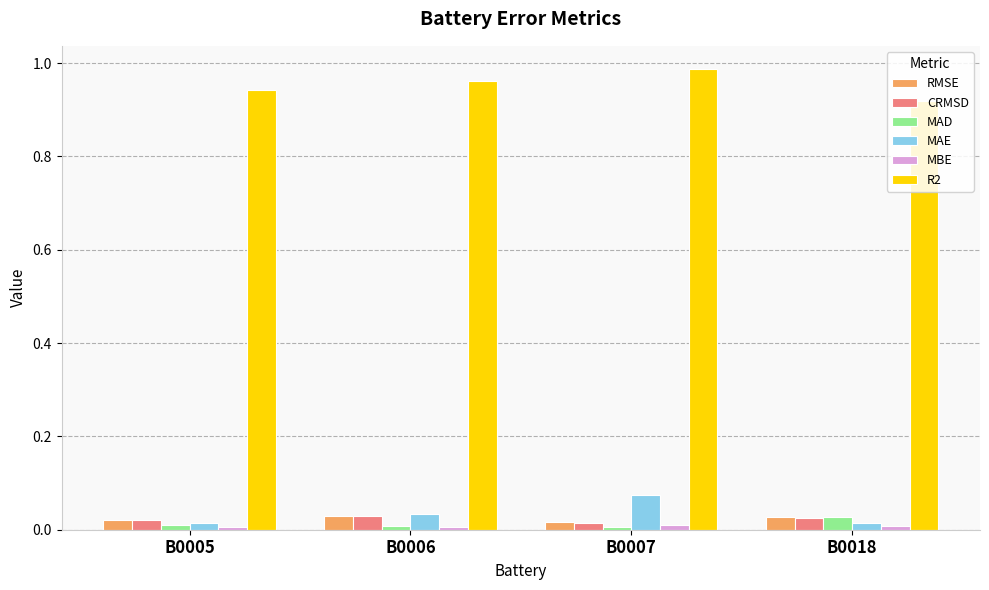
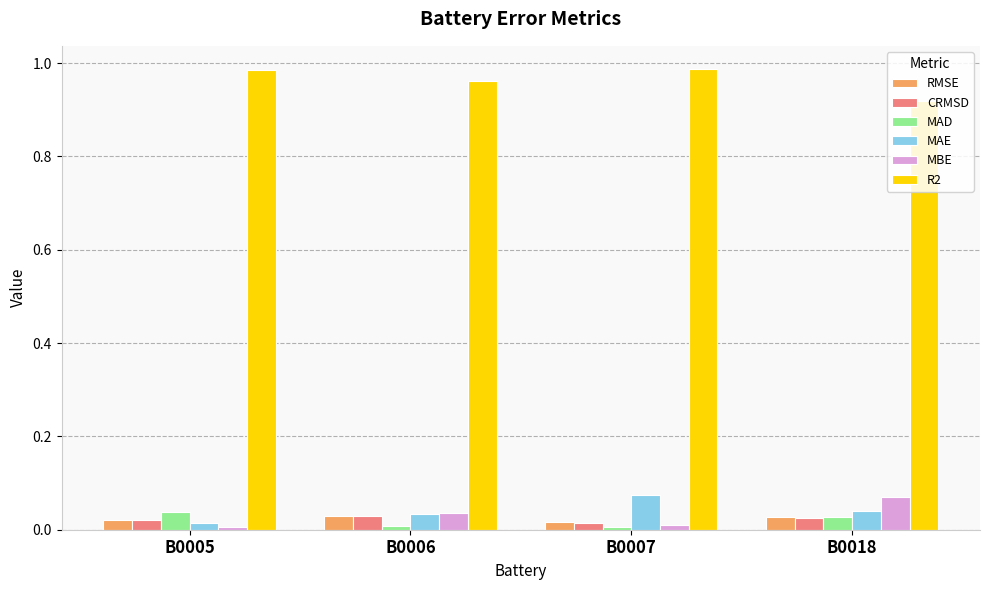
MAD, B0005: 0.01 -> 0.04
R2, B0005: 0.94 -> 0.99
MBE, B0006: 0.01 -> 0.04
MAE, B0018: 0.01 -> 0.04
MBE, B0018: 0.01 -> 0.07
